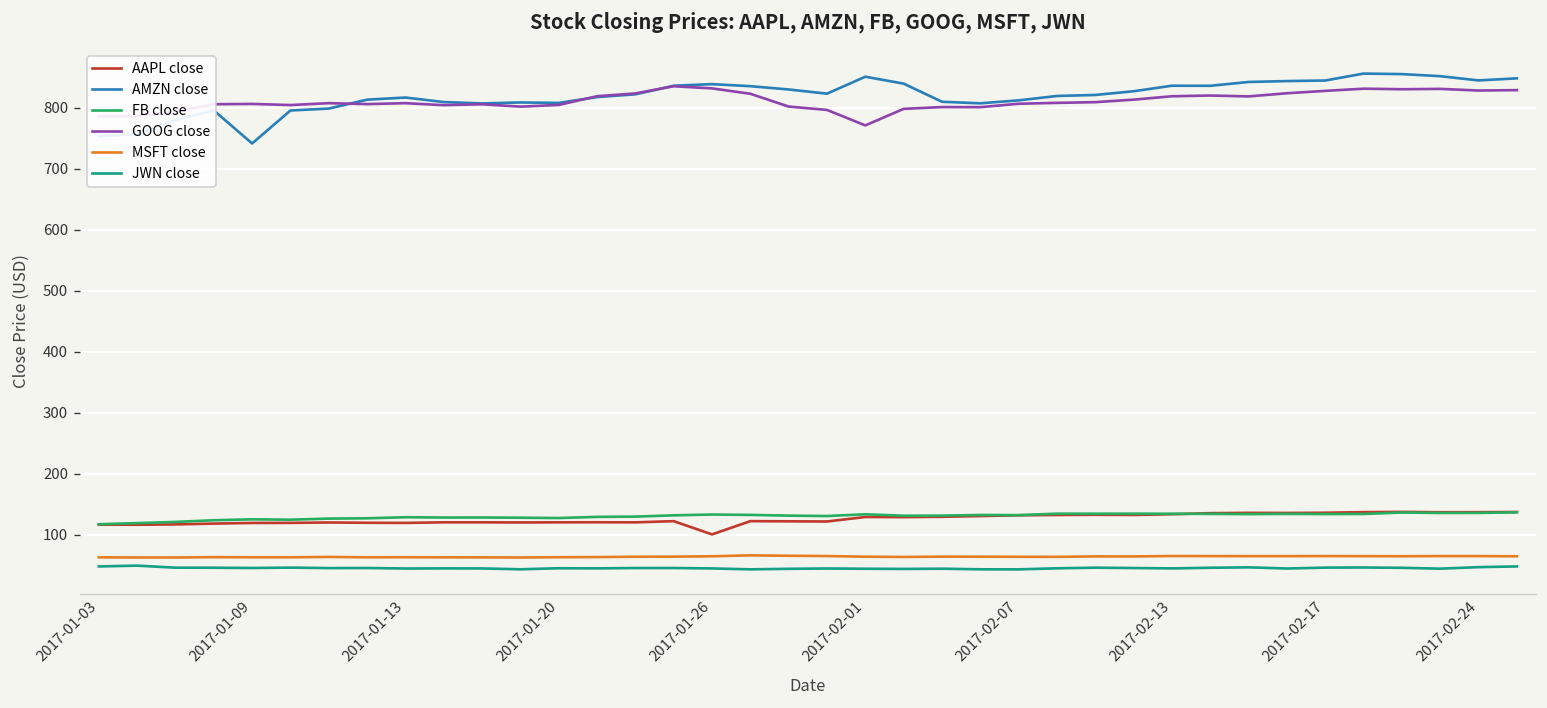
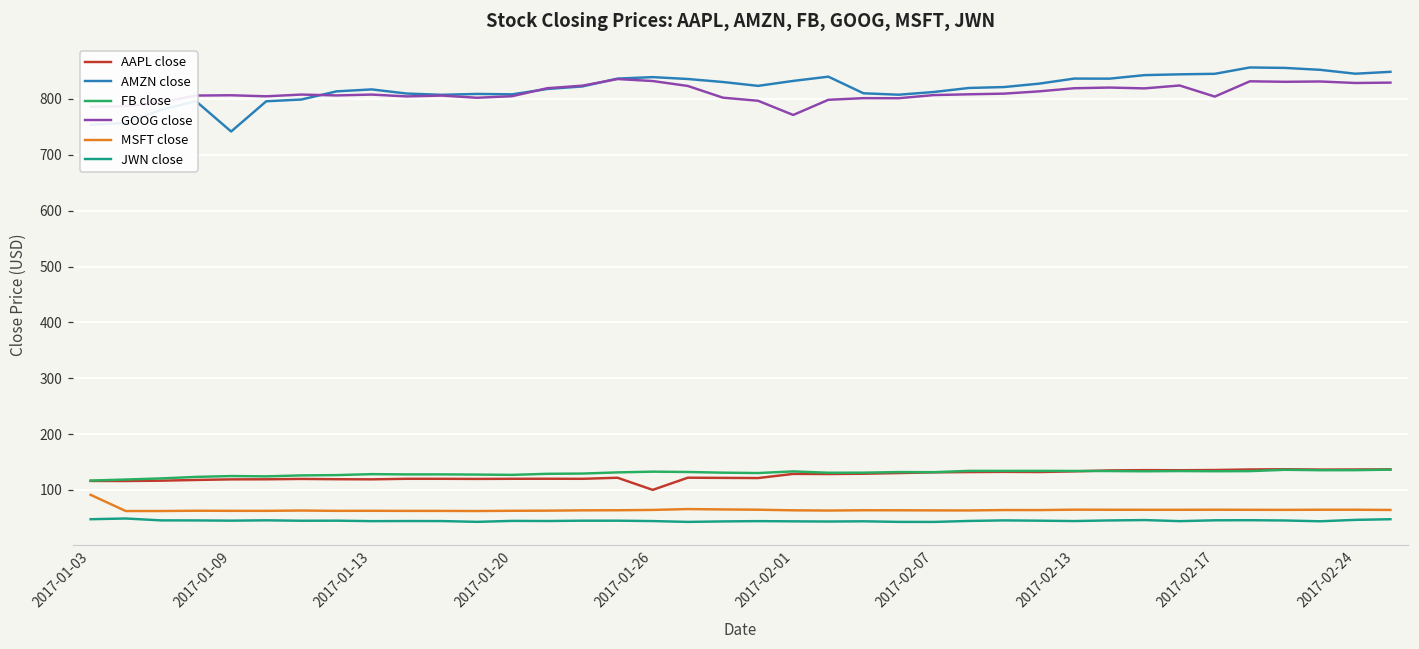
MSFT close, 2017-01-03: 60 -> 90
AMZN close, 2017-02-01: 850 -> 830
GOOG close, 2017-02-17: 830 -> 800
